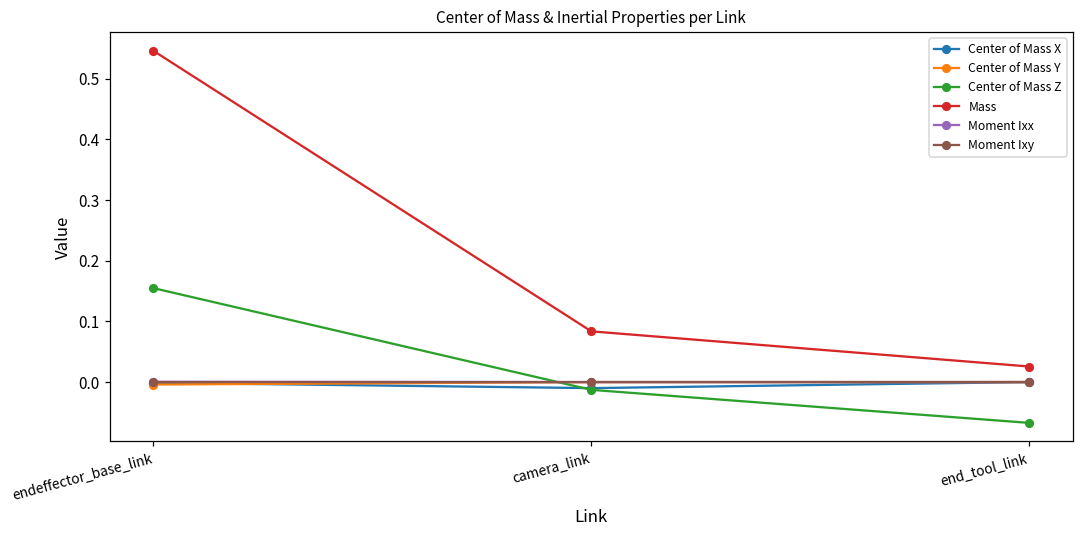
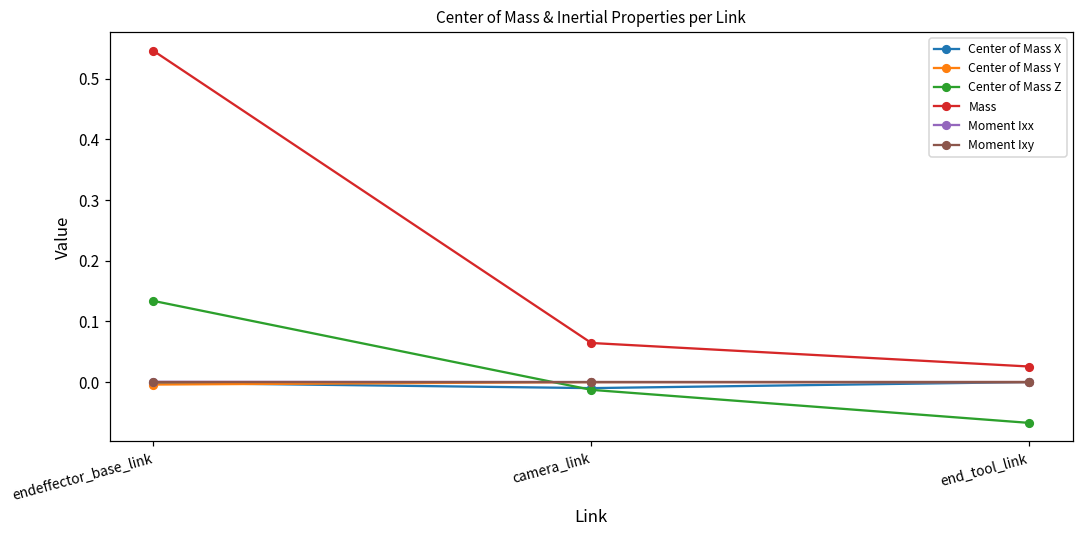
Center of Mass Z, endeffector_base_link: 0.15 -> 0.13
Mass, camera_link: 0.08 -> 0.06
